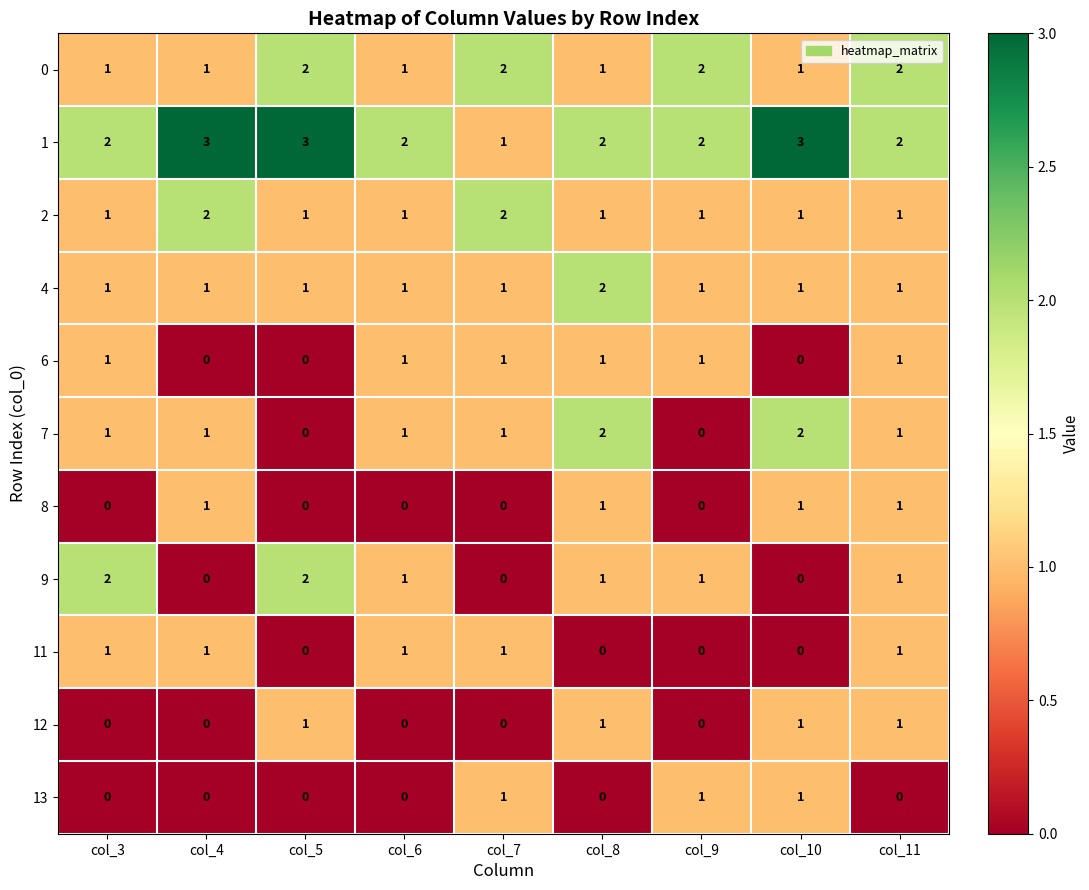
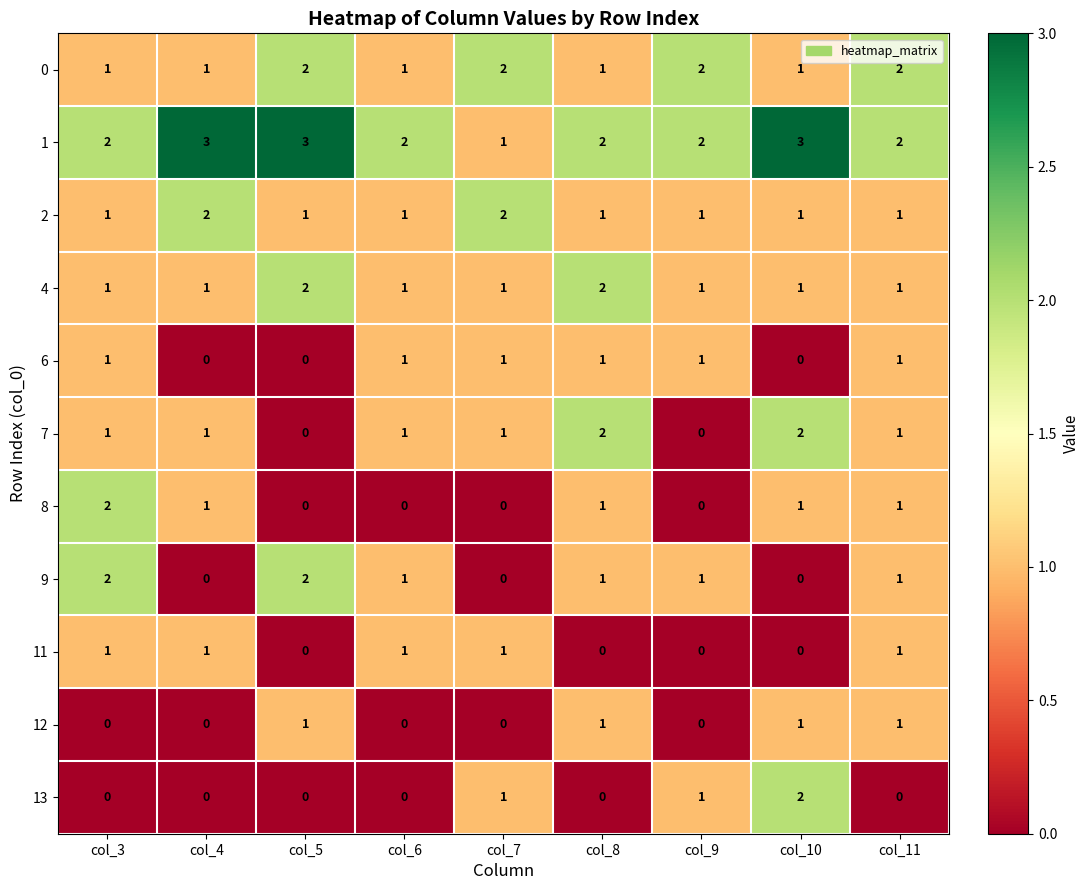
4, col_5: 1 -> 2
8, col_3: 0 -> 2
13, col_10: 1 -> 2
